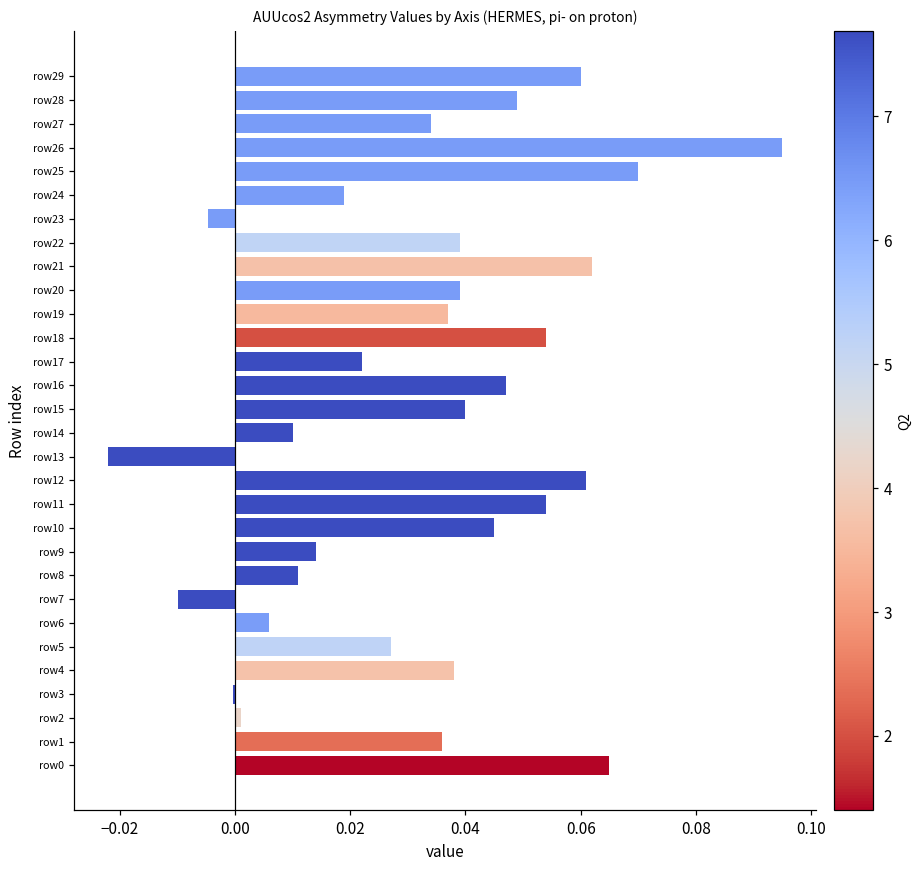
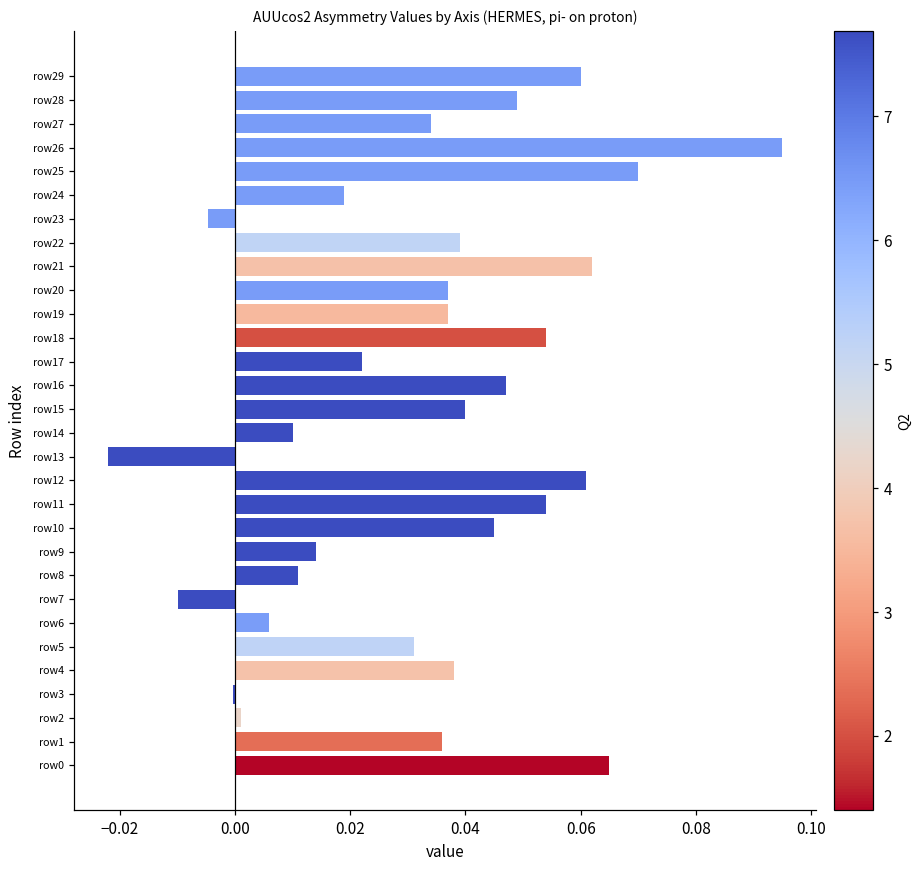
row20: 0.039 -> 0.037
row5: 0.027 -> 0.031
